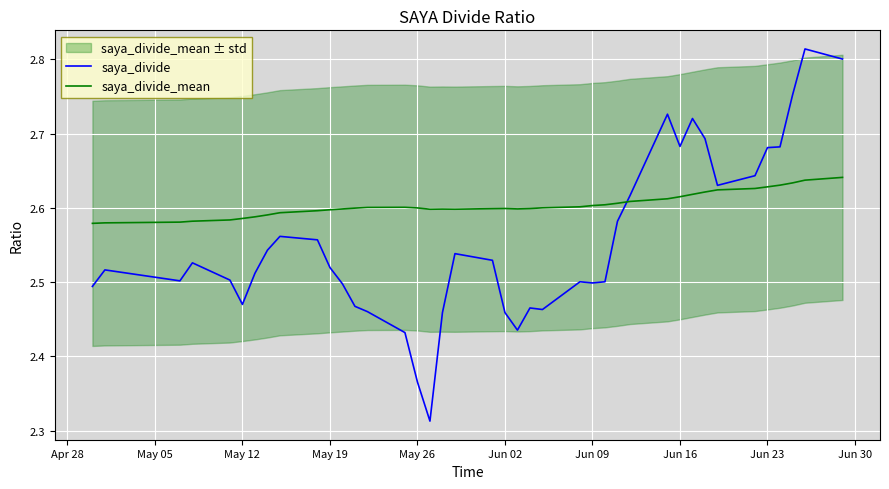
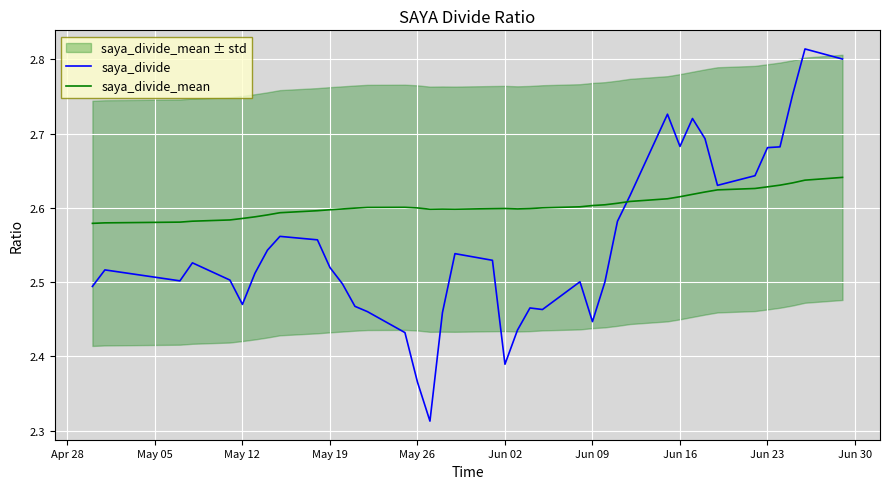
saya_divide, Jun 02: 2.46 -> 2.39
saya_divide, Jun 09: 2.50 -> 2.45
